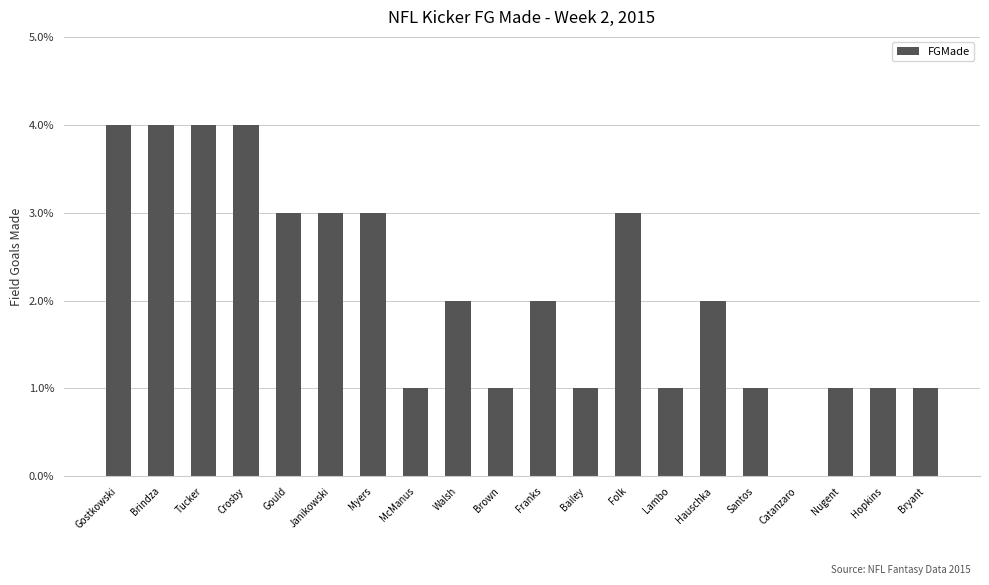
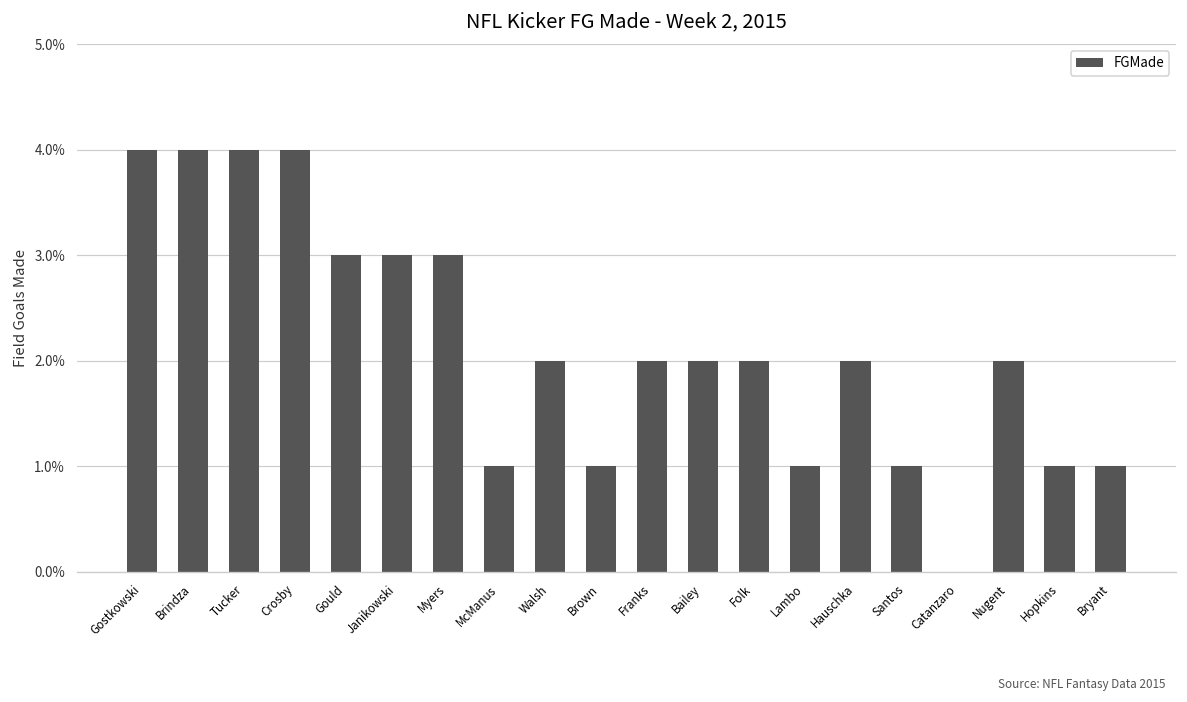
Bailey: 1% -> 2%
Folk: 3% -> 2%
Nugent: 1% -> 2%
